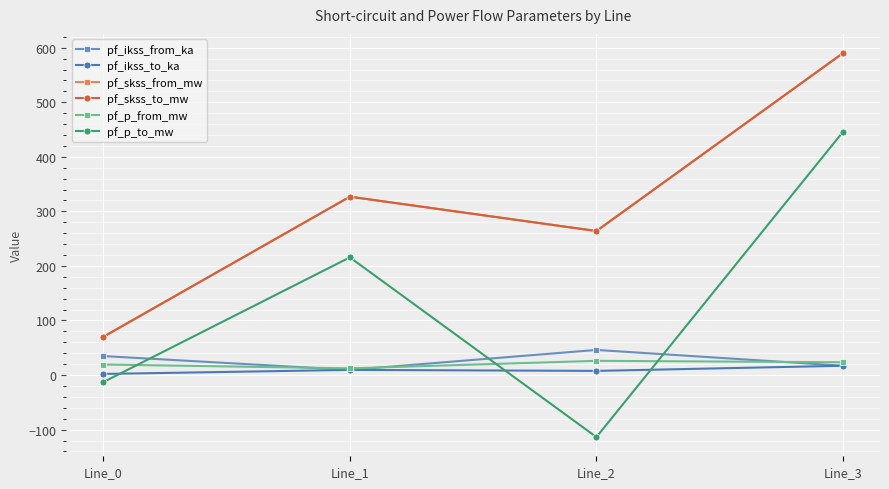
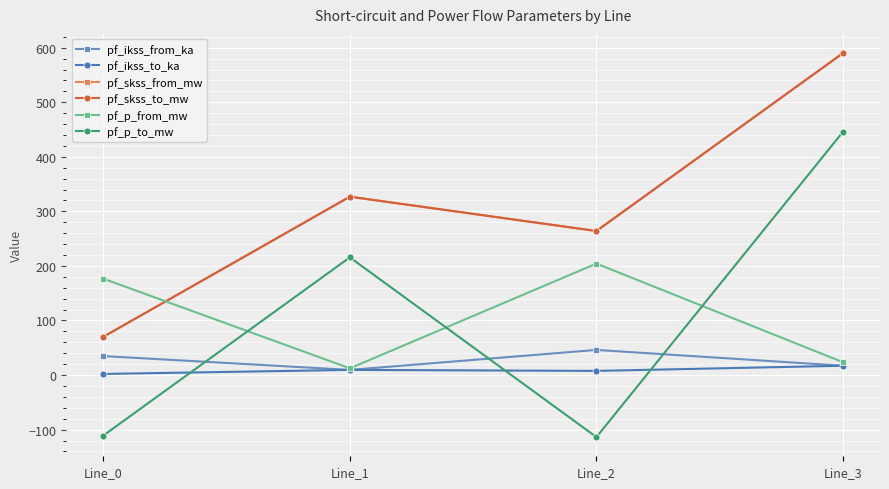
pf_p_from_mw, Line_0: 20 -> 180
pf_p_to_mw, Line_0: -10 -> -110
pf_p_from_mw, Line_2: 30 -> 200
